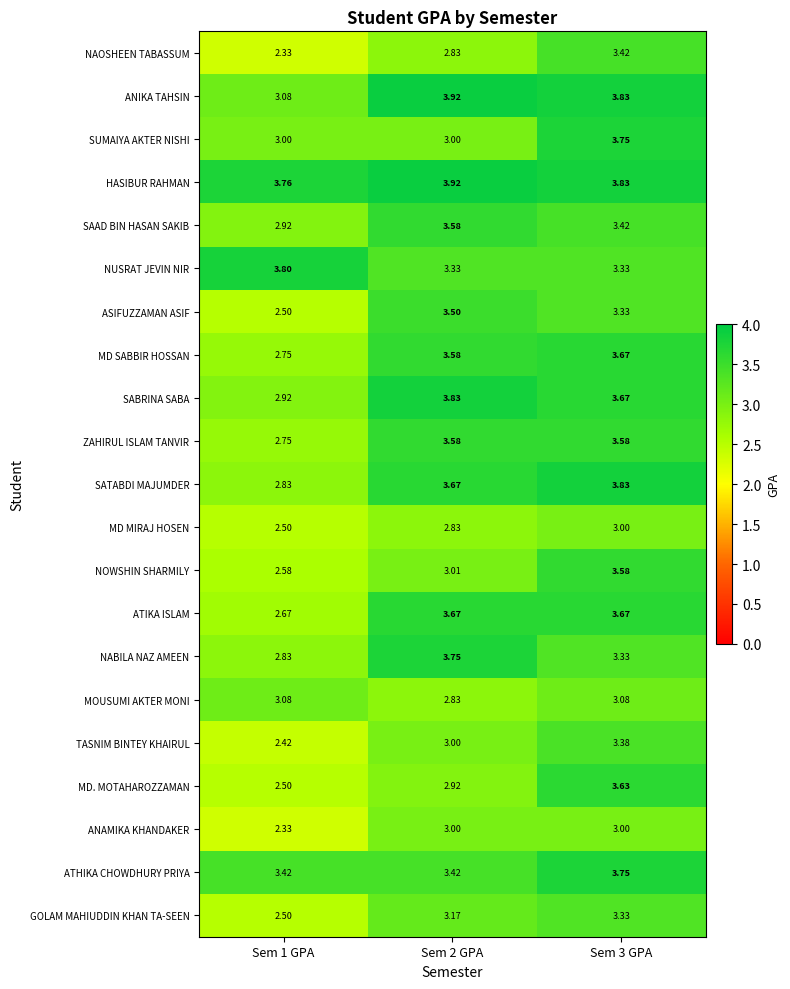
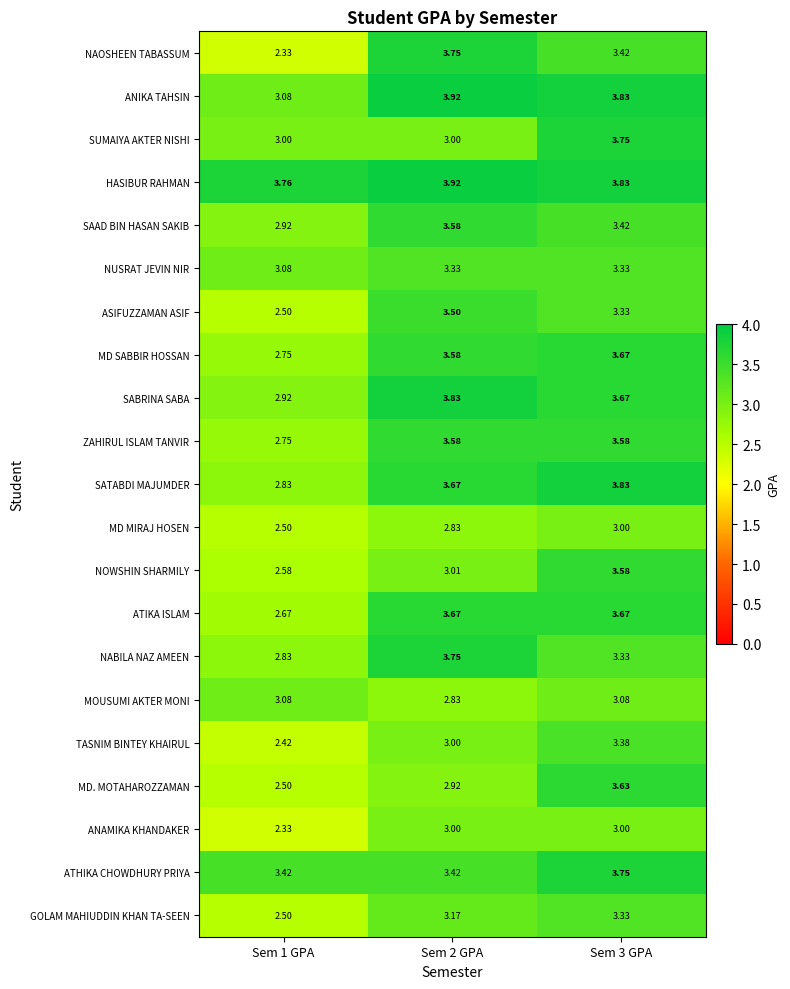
NAOSHEEN TABASSUM, Sem 2 GPA: 2.83 -> 3.75
NUSRAT JEVIN NIR, Sem 1 GPA: 3.80 -> 3.08
